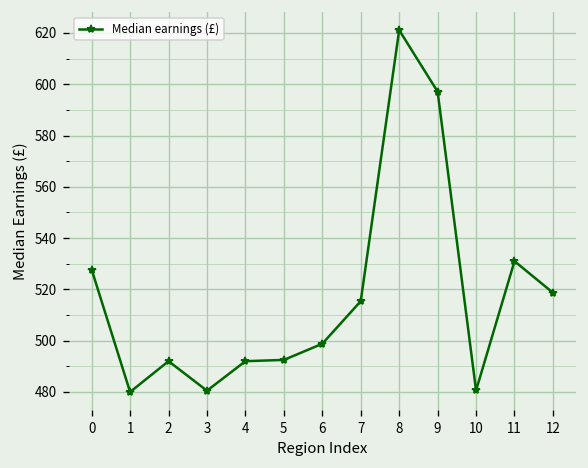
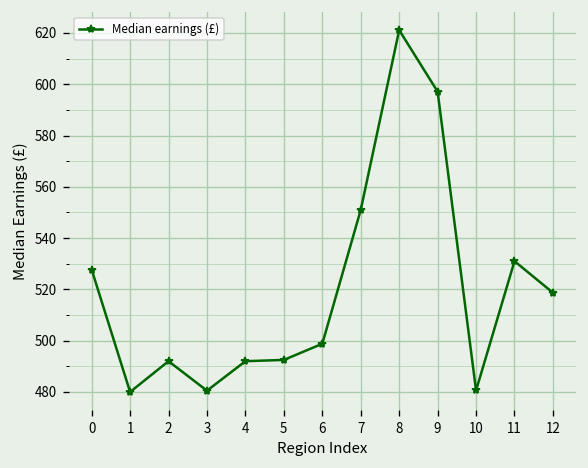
7: 515 -> 551
